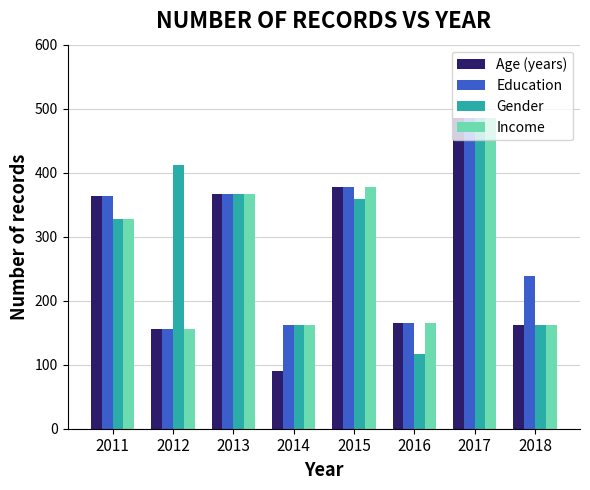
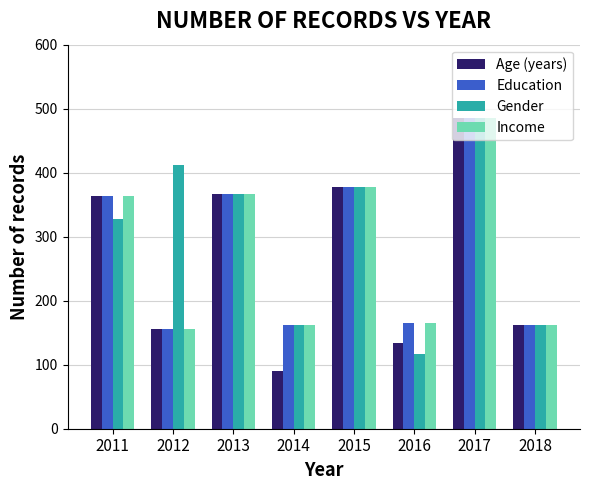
Income, 2011: 330 -> 360
Gender, 2015: 360 -> 380
Age (years), 2016: 170 -> 130
Education, 2018: 240 -> 160
